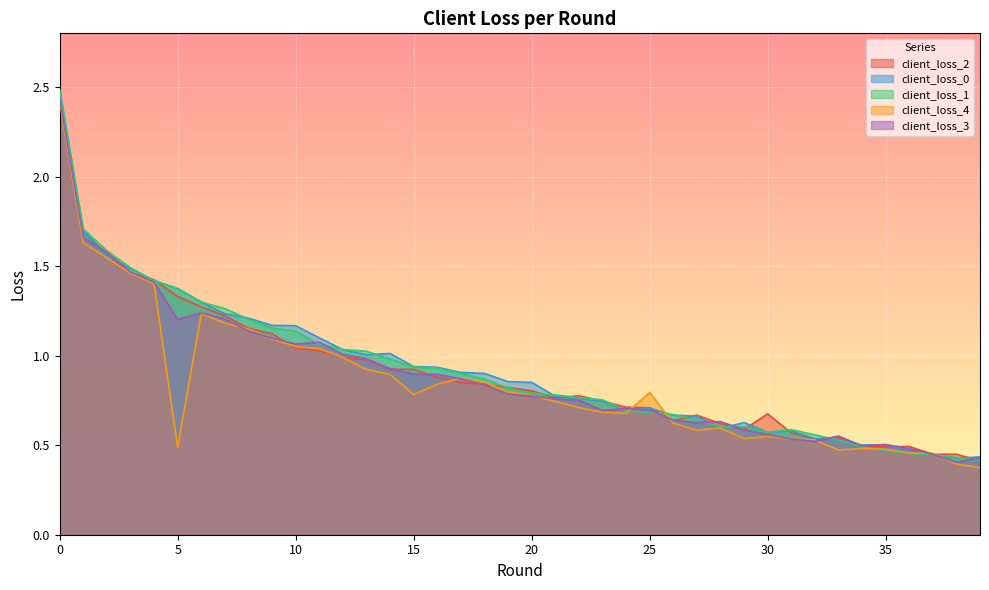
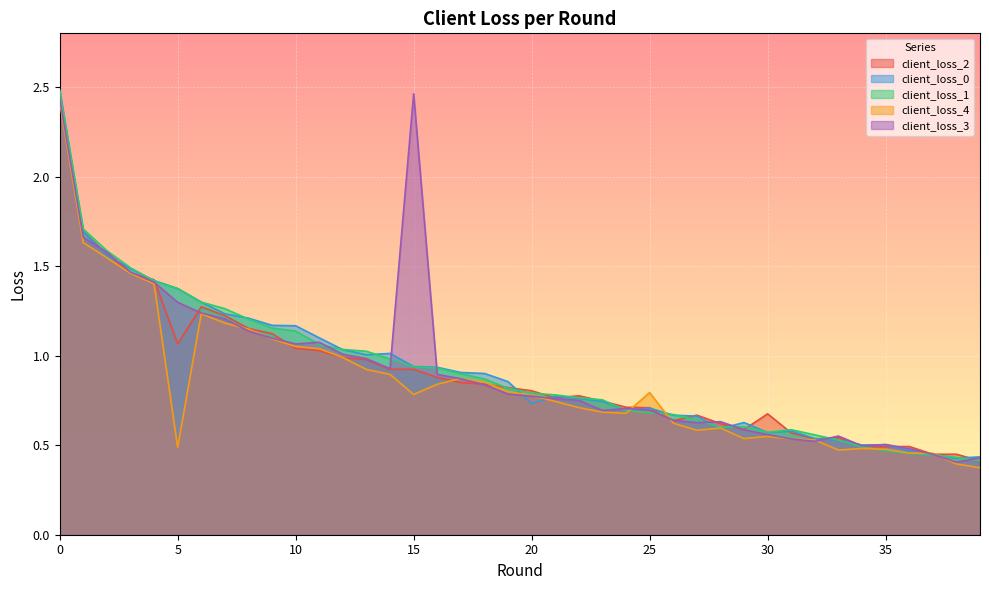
client_loss_2, 5: 1.33 -> 1.07
client_loss_3, 5: 1.20 -> 1.30
client_loss_3, 15: 0.90 -> 2.46
client_loss_0, 20: 0.85 -> 0.73
